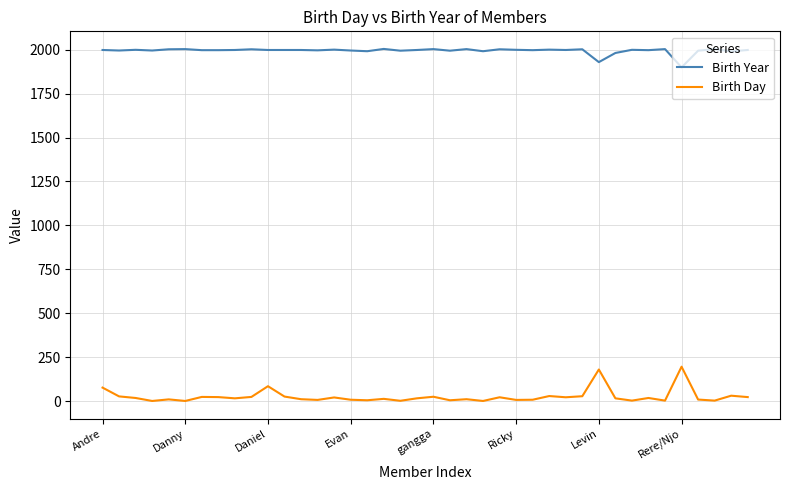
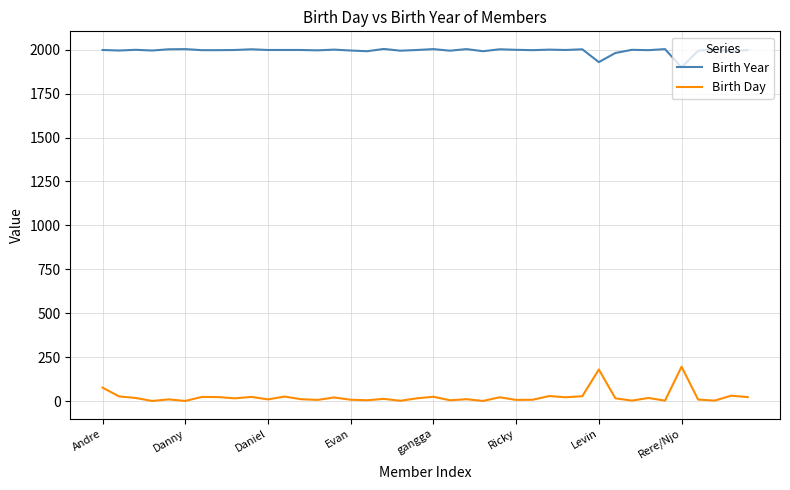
Birth Day, Daniel: 90 -> 10
